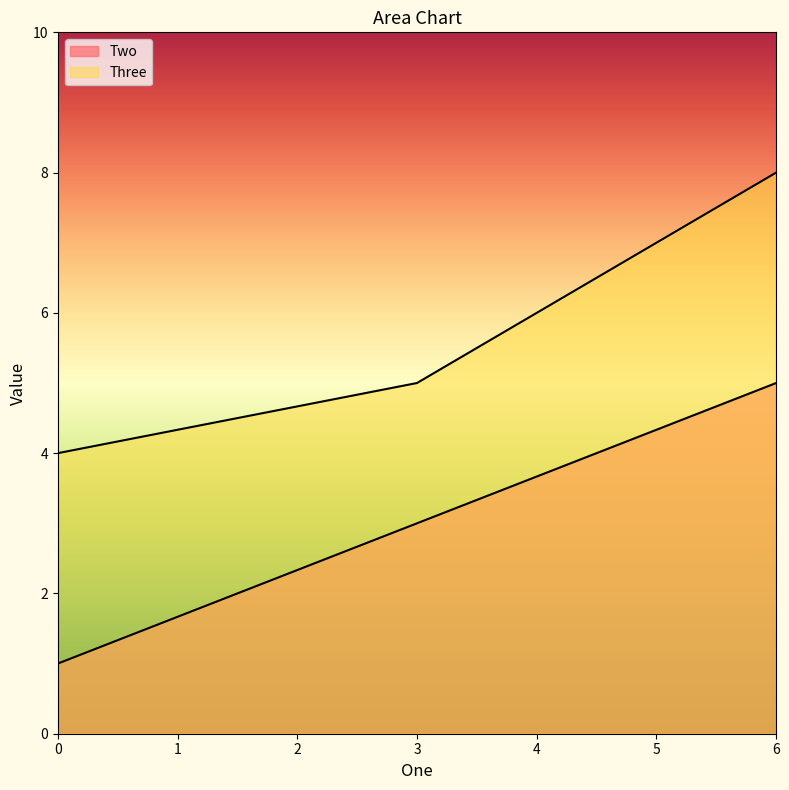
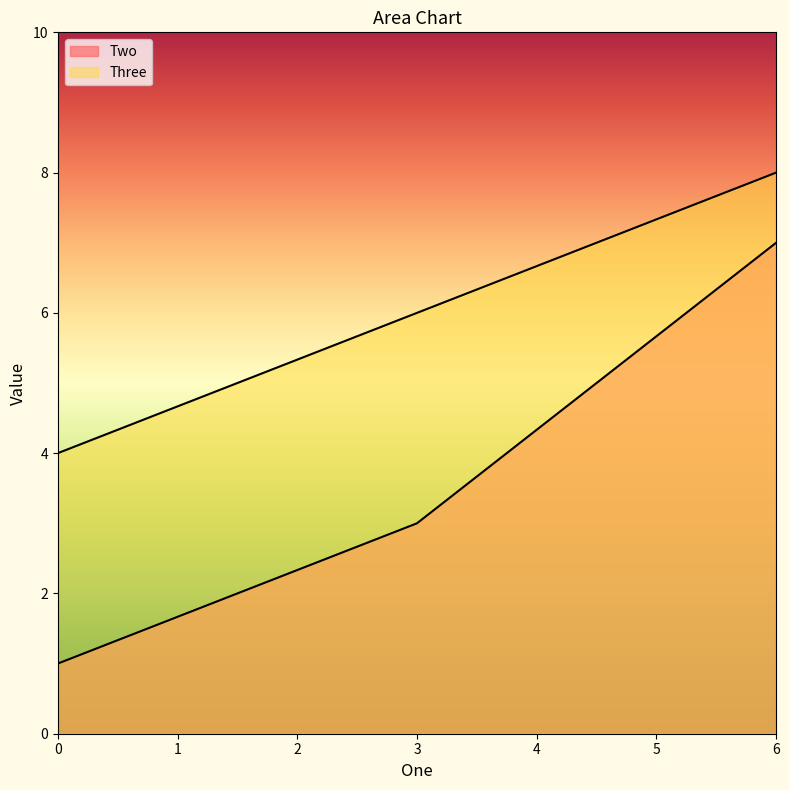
Three, 3: 5 -> 6
Two, 6: 5 -> 7
